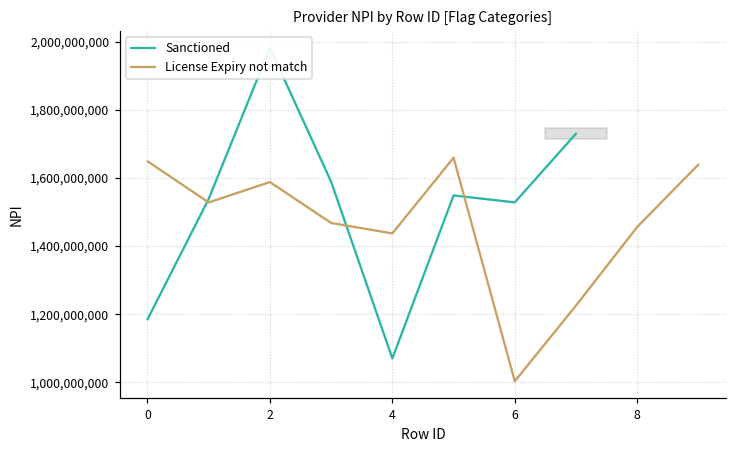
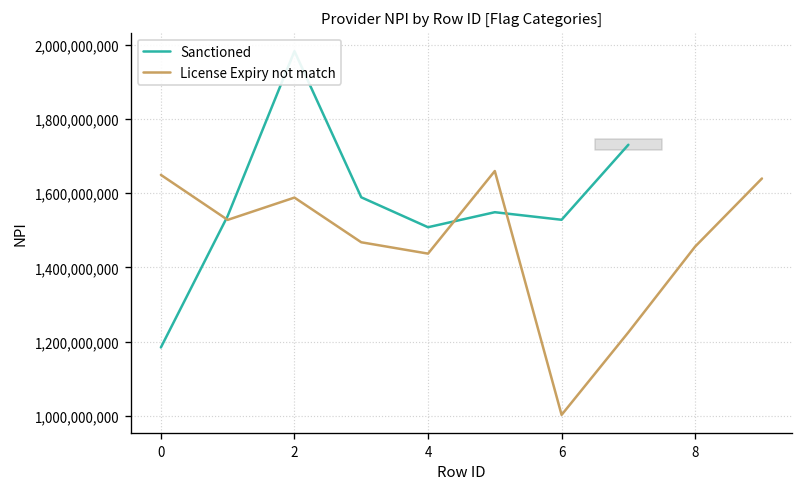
Sanctioned, 4: 1,070,000,000 -> 1,510,000,000
